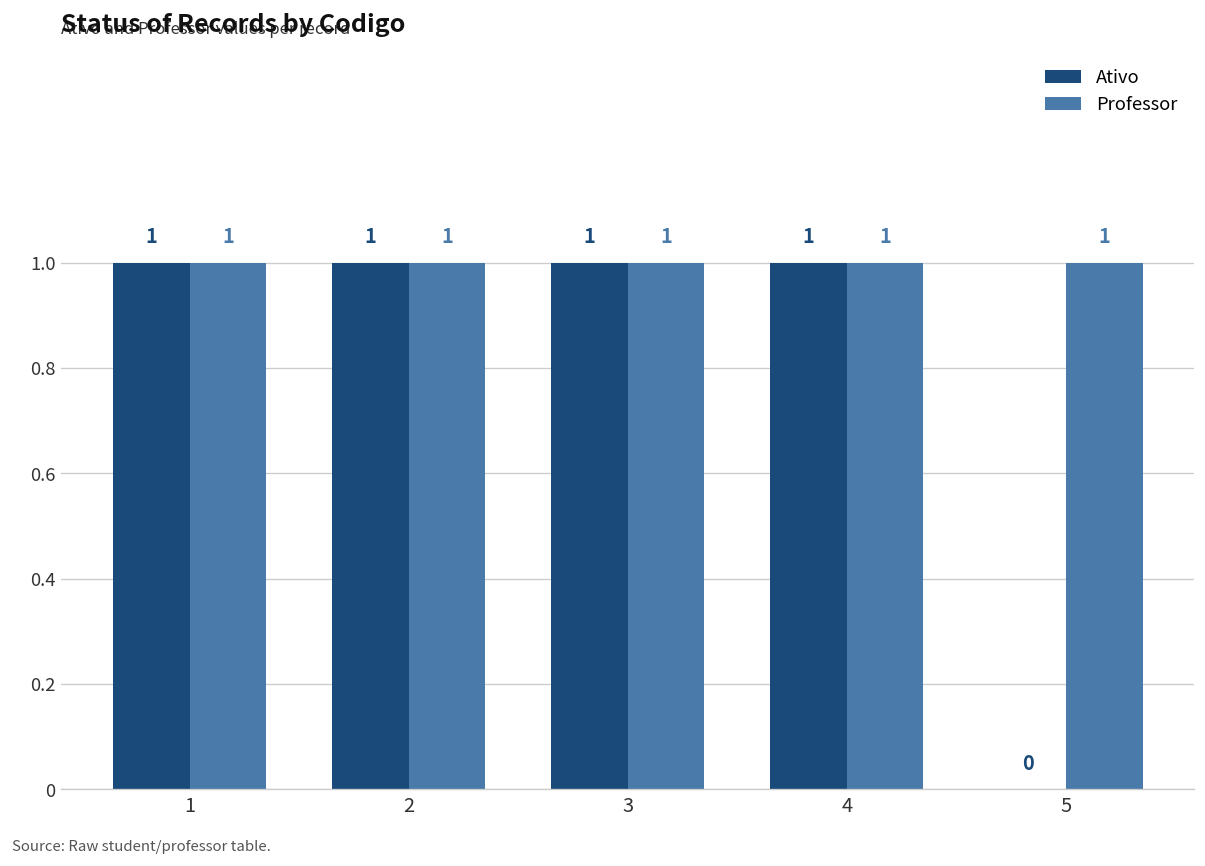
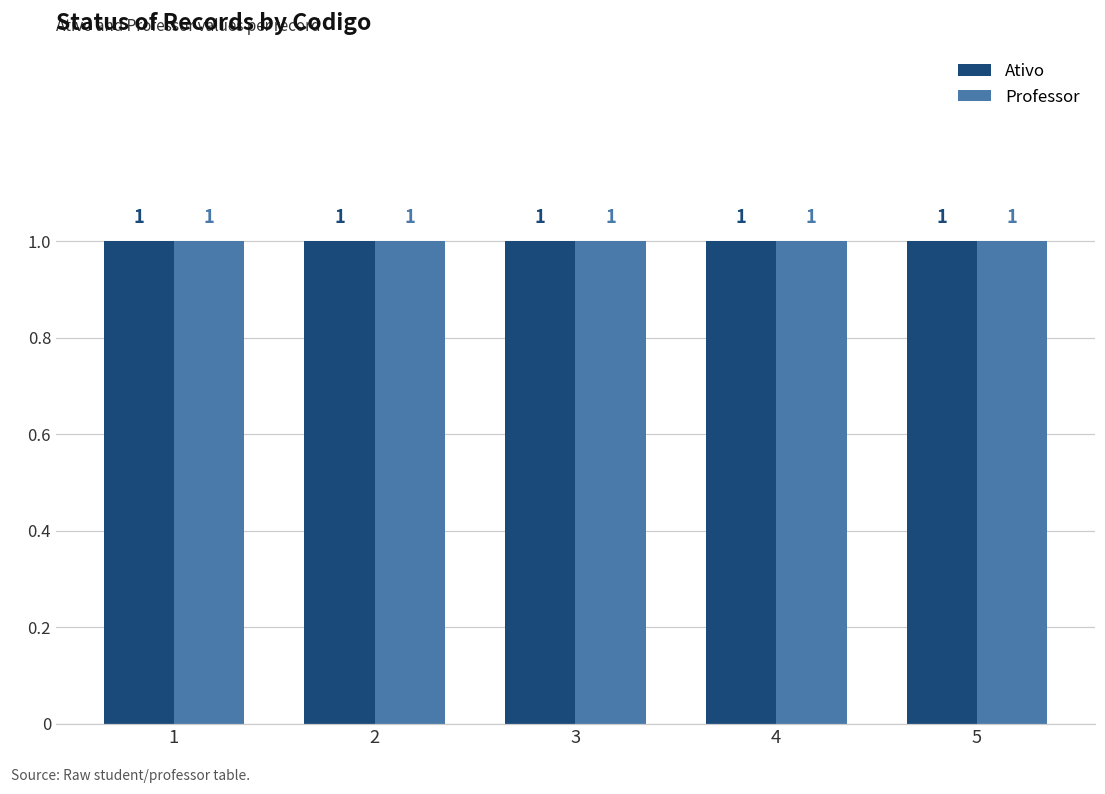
Ativo, 5: 0 -> 1
